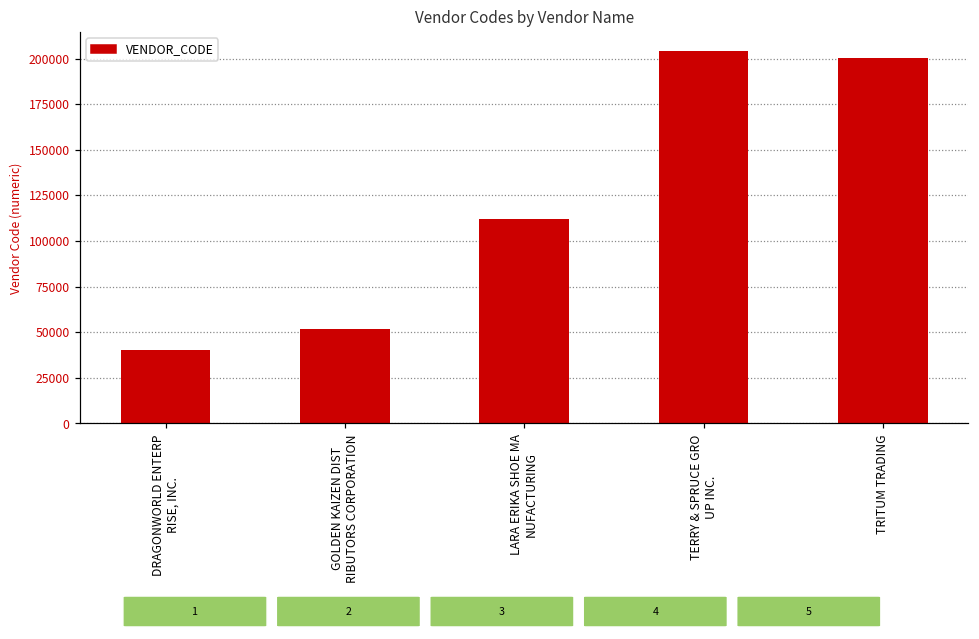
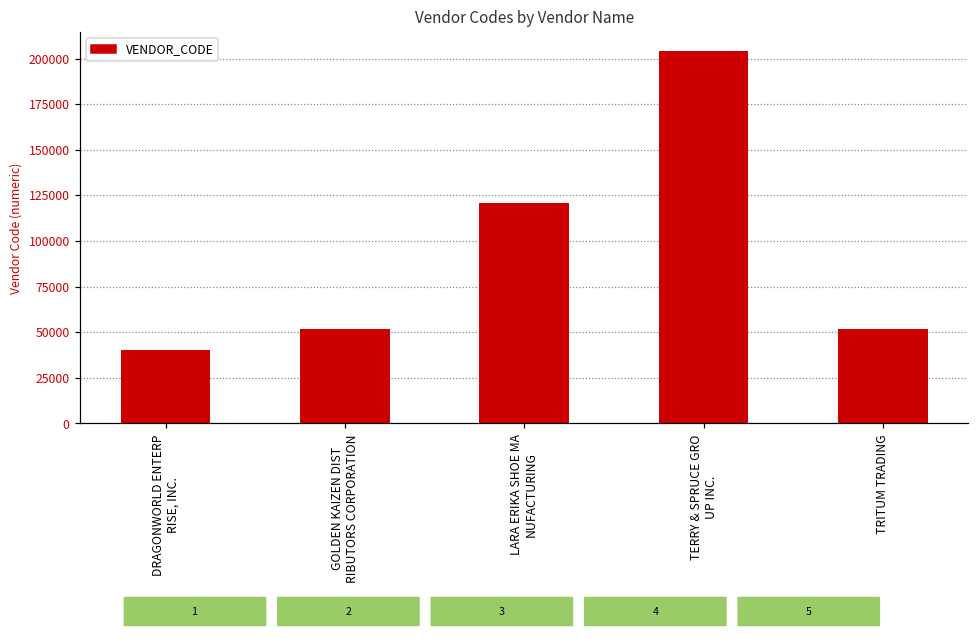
LARA ERIKA SHOE MA NUFACTURING: 112000 -> 121000
TRITUM TRADING: 201000 -> 52000
